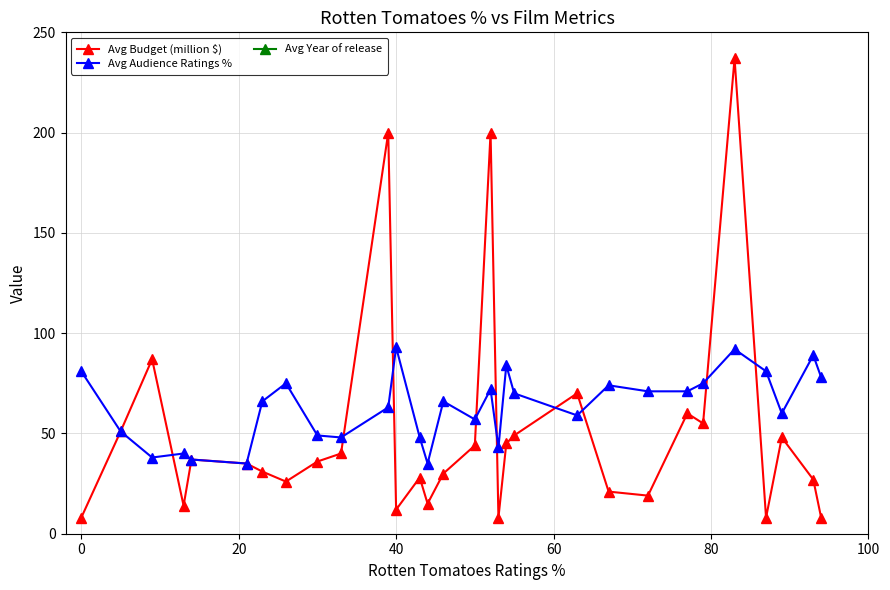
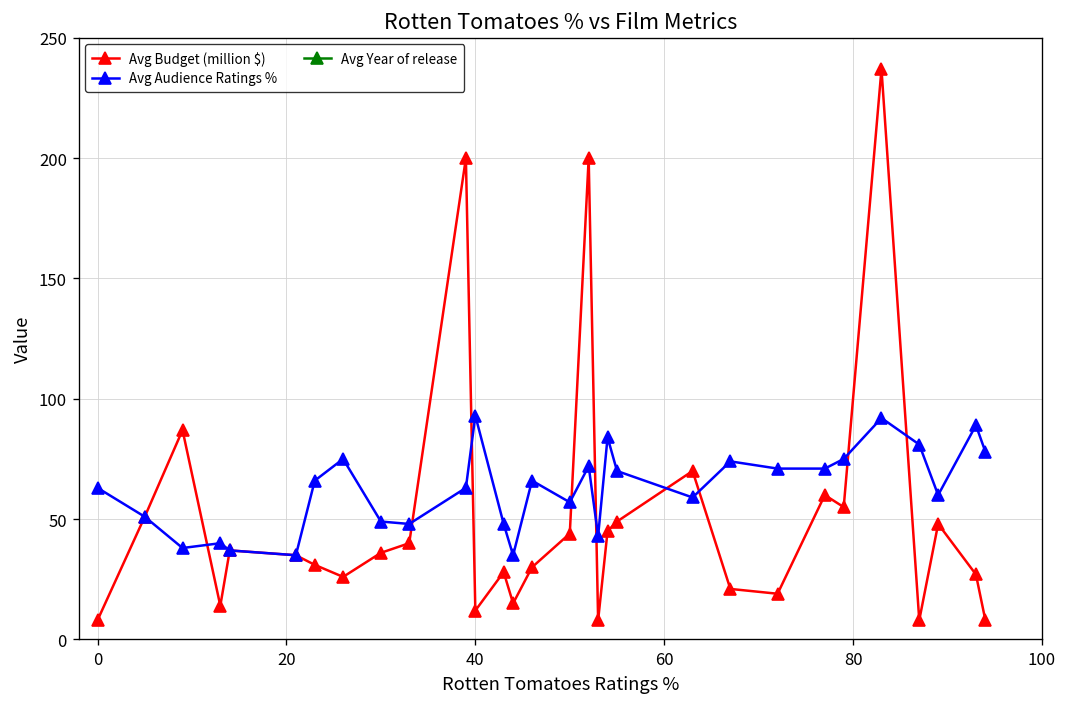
Avg Audience Ratings %, 0: 81 -> 63
